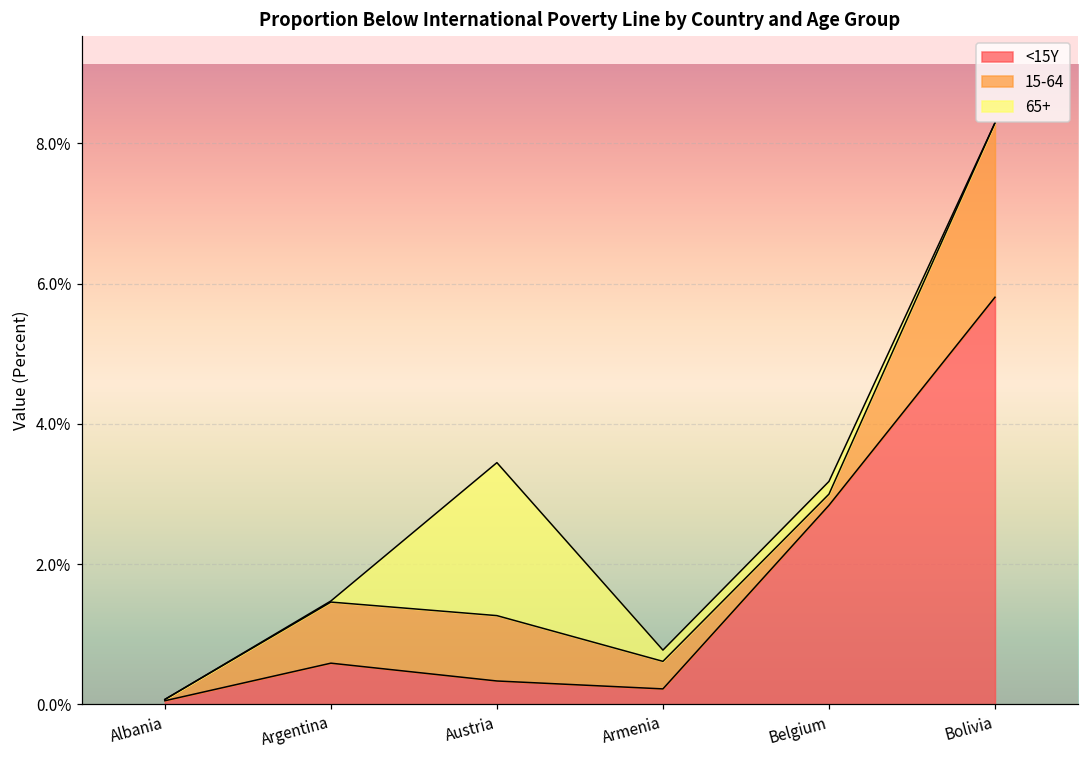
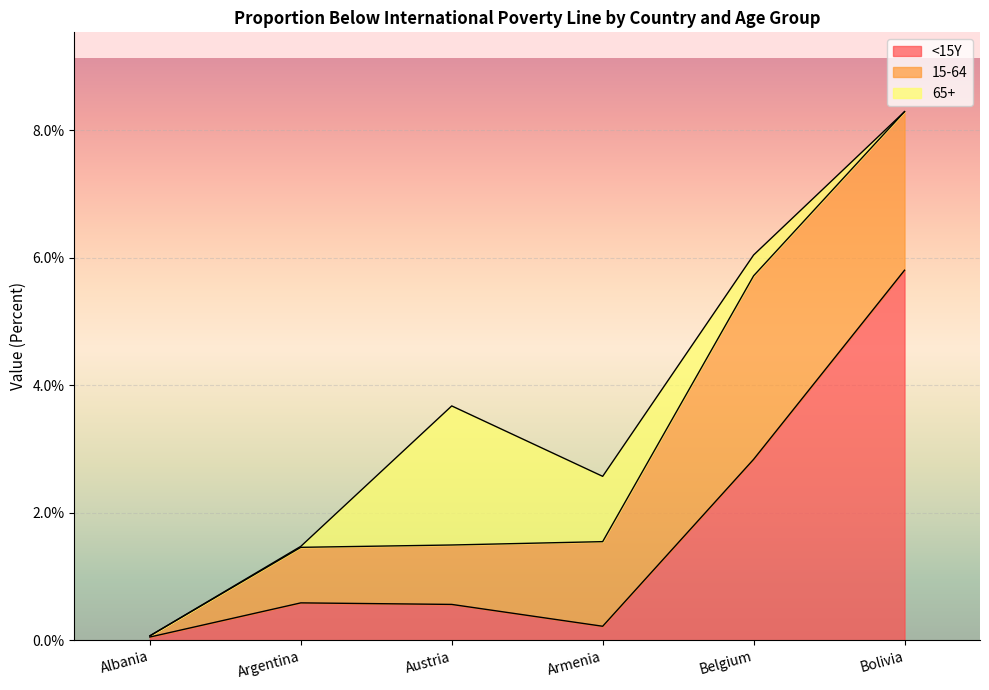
<15Y, Austria: 0.3% -> 0.6%
15-64, Armenia: 0.4% -> 1.3%
65+, Armenia: 0.2% -> 1.0%
15-64, Belgium: 0.2% -> 2.9%
65+, Belgium: 0.2% -> 0.3%
